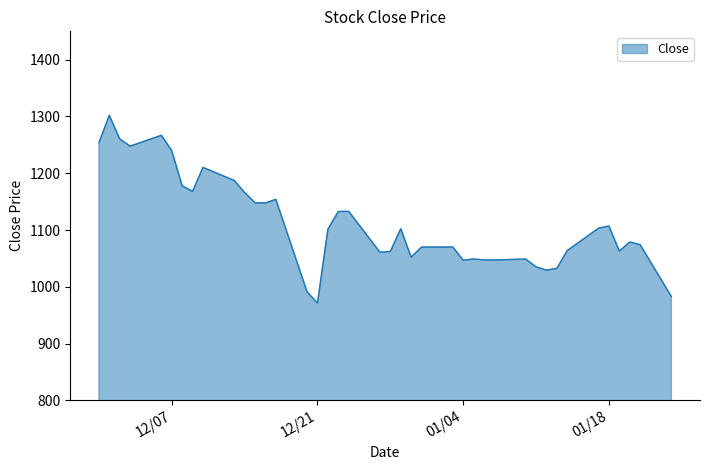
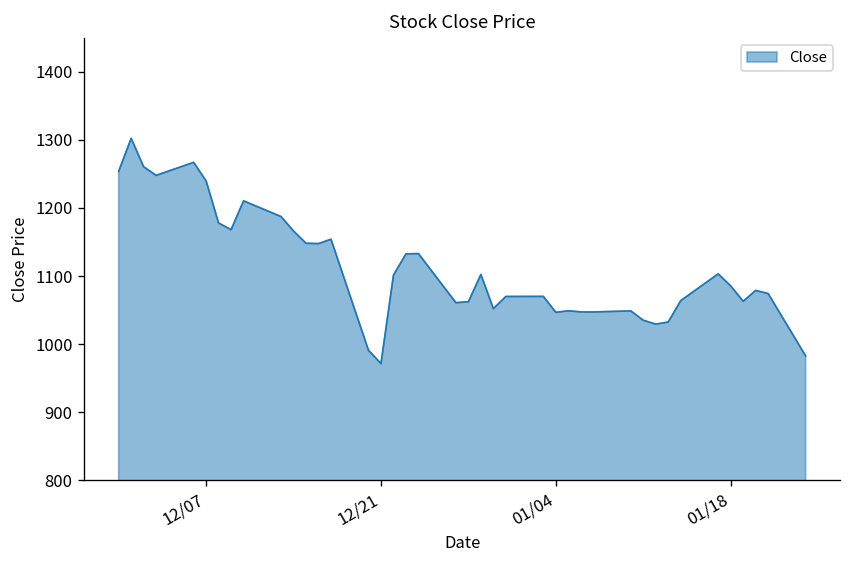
01/18: 1110 -> 1090
